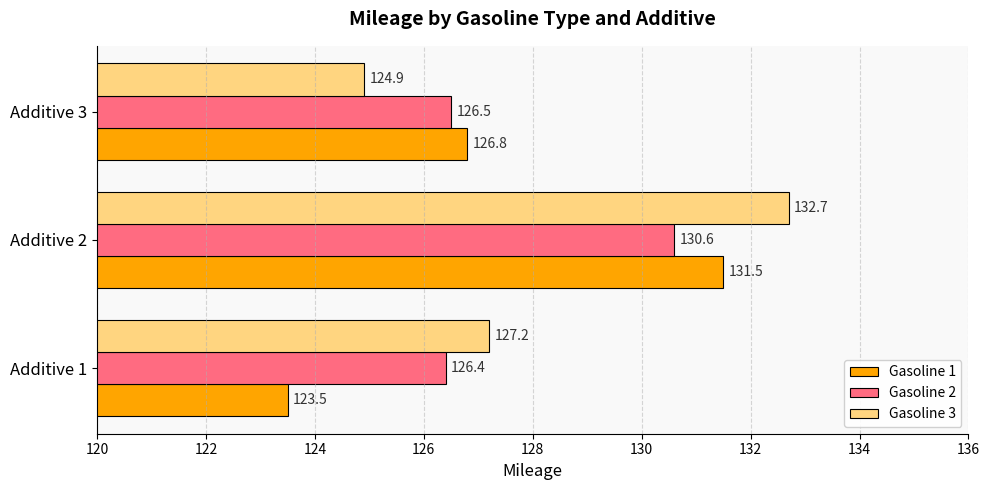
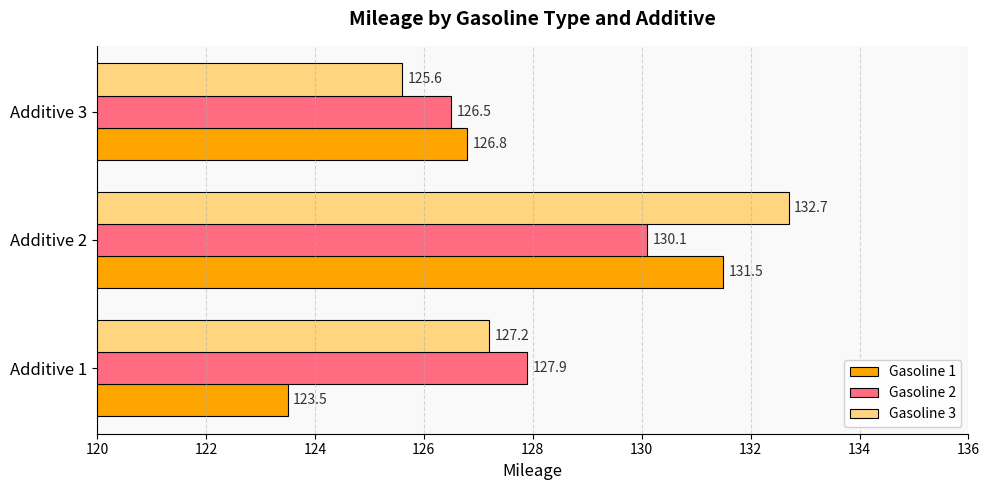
Gasoline 3, Additive 3: 124.9 -> 125.6
Gasoline 2, Additive 2: 130.6 -> 130.1
Gasoline 2, Additive 1: 126.4 -> 127.9
